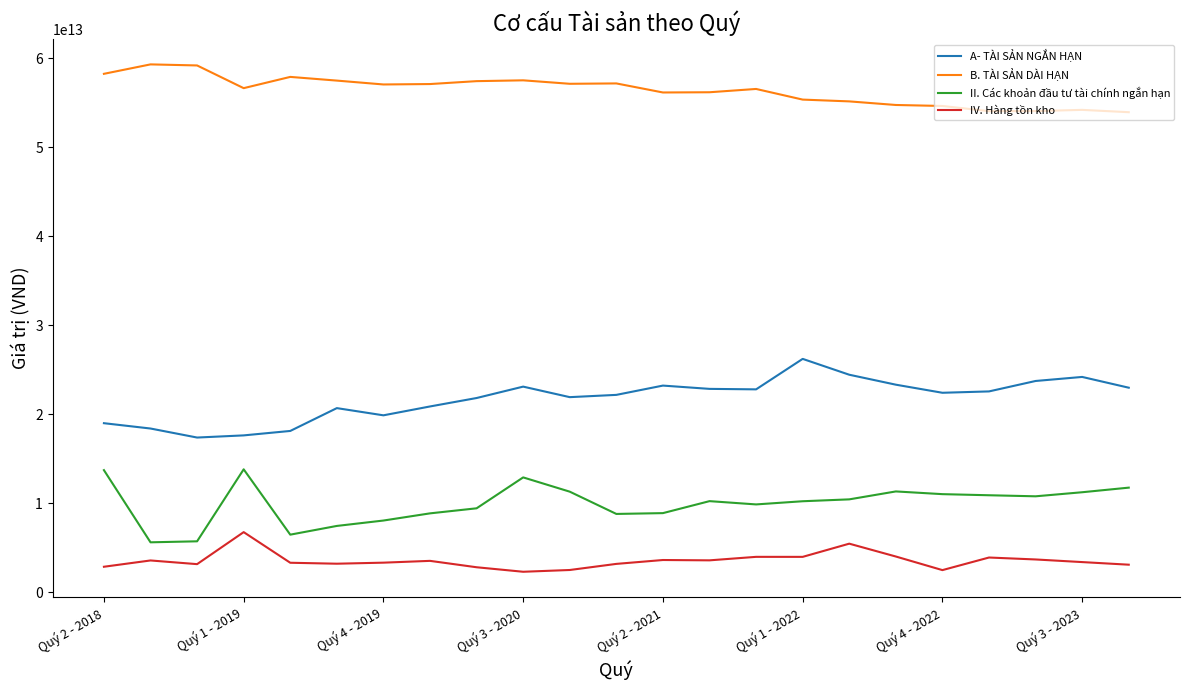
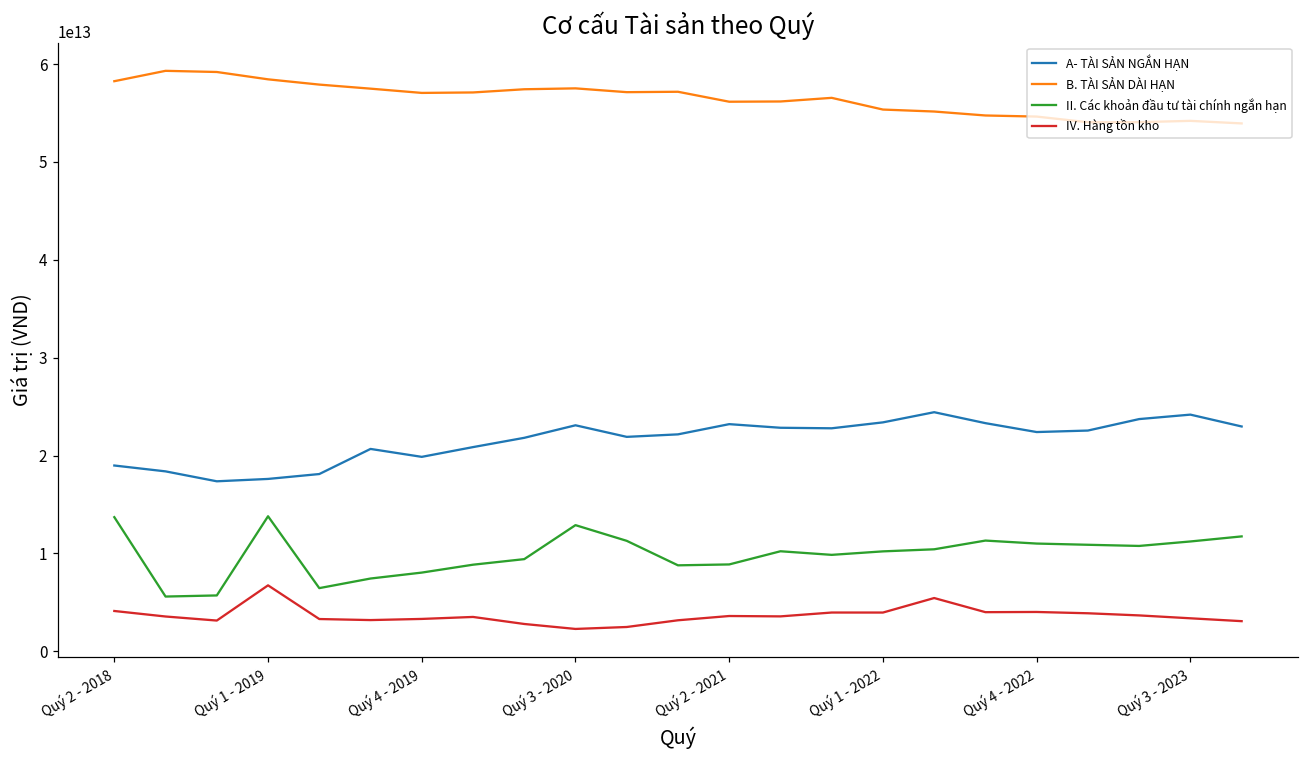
IV. Hàng tồn kho, Quý 2 - 2018: 3000000000000 -> 4000000000000
B. TÀI SẢN DÀI HẠN, Quý 1 - 2019: 57000000000000 -> 58000000000000
A- TÀI SẢN NGẮN HẠN, Quý 1 - 2022: 26000000000000 -> 23000000000000
IV. Hàng tồn kho, Quý 4 - 2022: 2000000000000 -> 4000000000000
